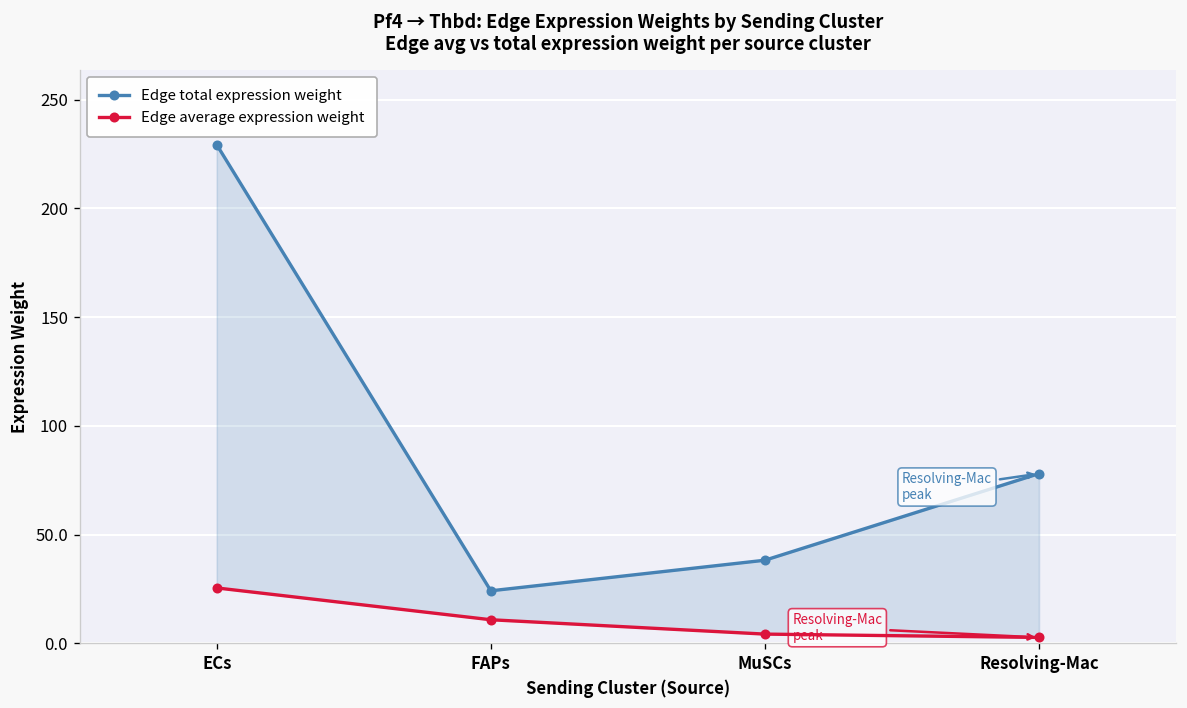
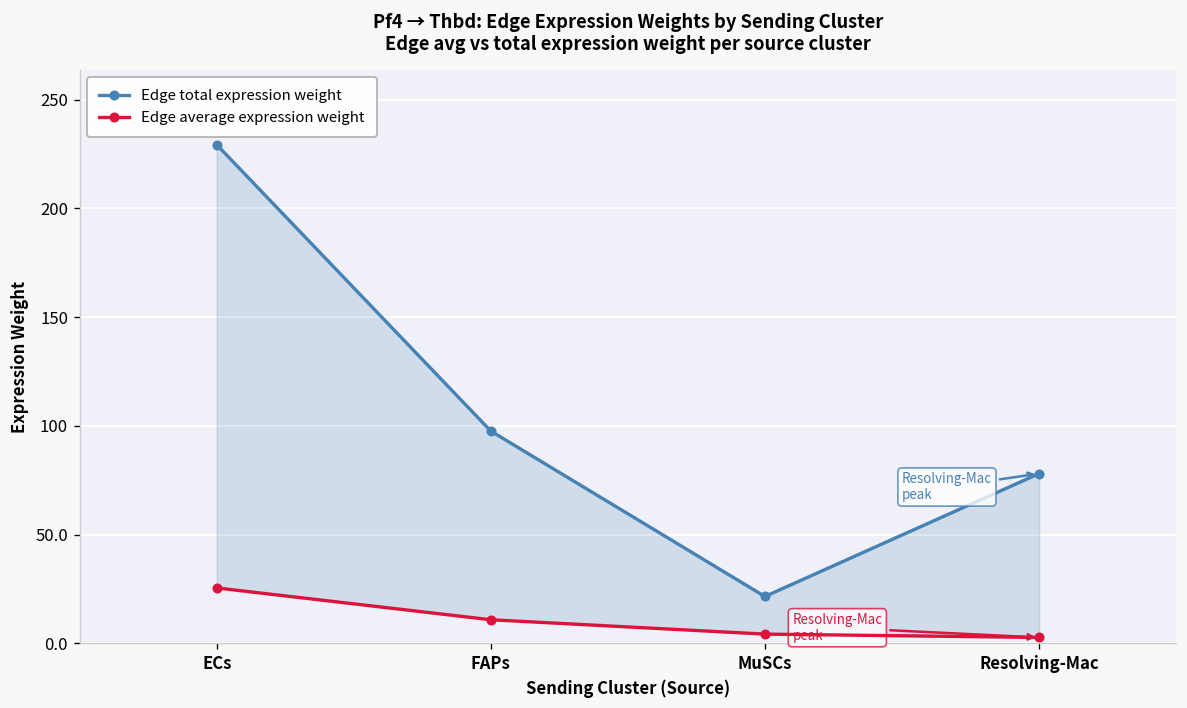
Edge total expression weight, FAPs: 24 -> 98
Edge total expression weight, MuSCs: 38 -> 22
